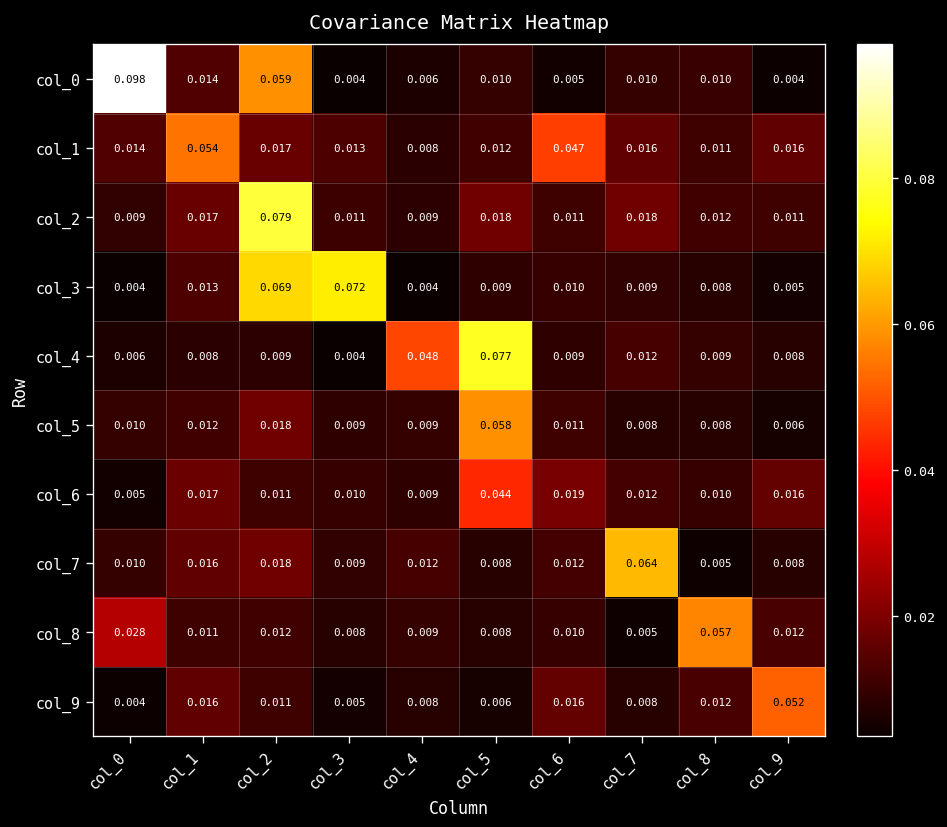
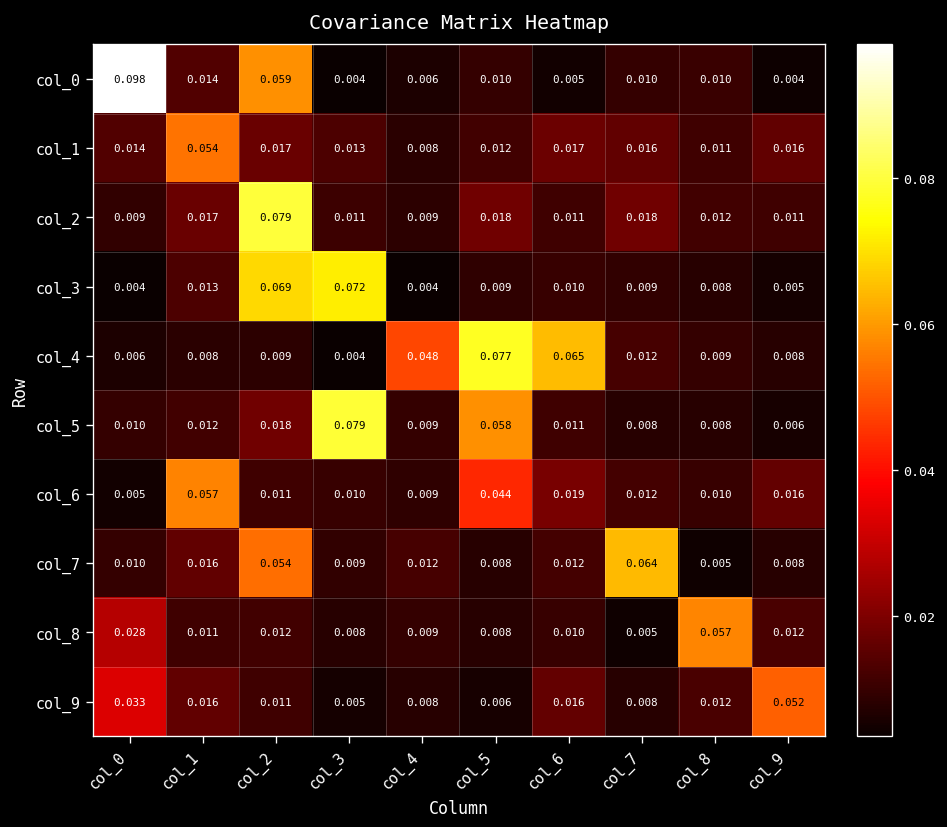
col_1, col_6: 0.047 -> 0.017
col_4, col_6: 0.009 -> 0.065
col_5, col_3: 0.009 -> 0.079
col_6, col_1: 0.017 -> 0.057
col_7, col_2: 0.018 -> 0.054
col_9, col_0: 0.004 -> 0.033
